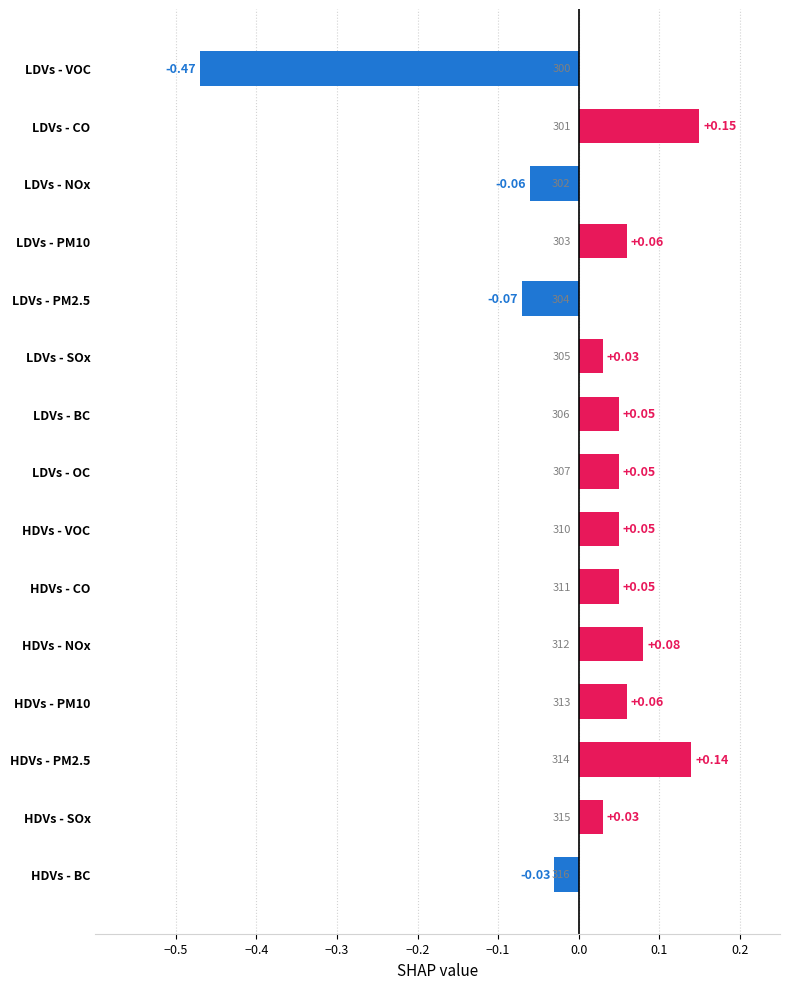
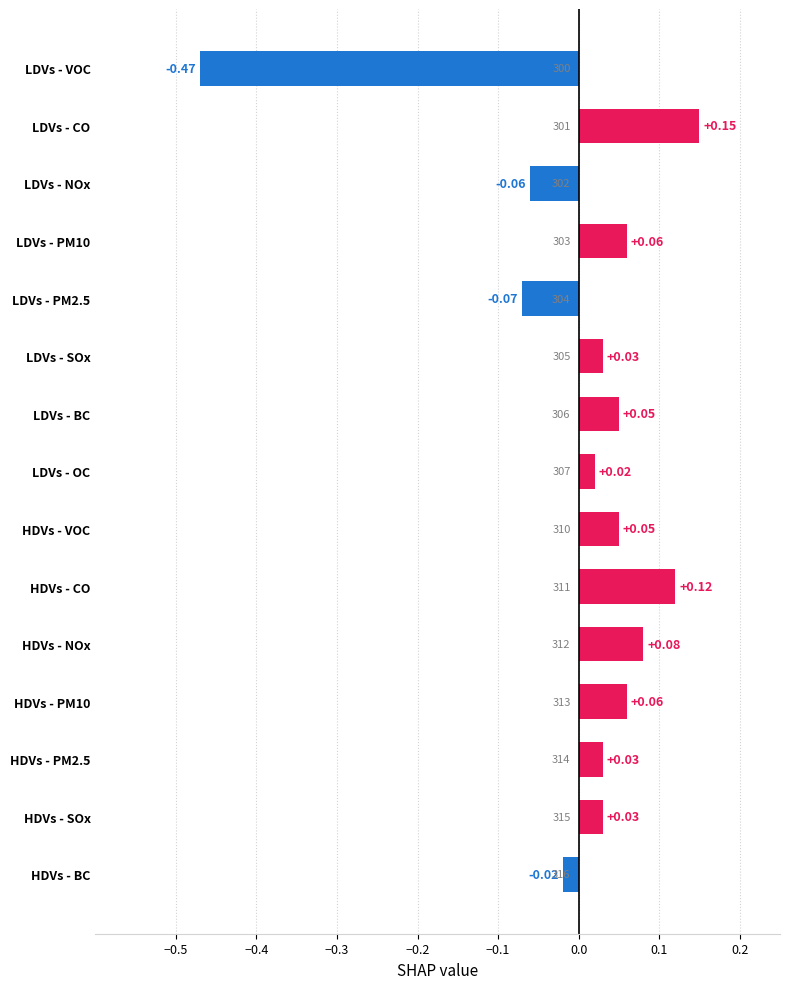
LDVs - OC: +0.05 -> +0.02
HDVs - CO: +0.05 -> +0.12
HDVs - PM2.5: +0.14 -> +0.03
HDVs - BC: -0.03 -> -0.02
